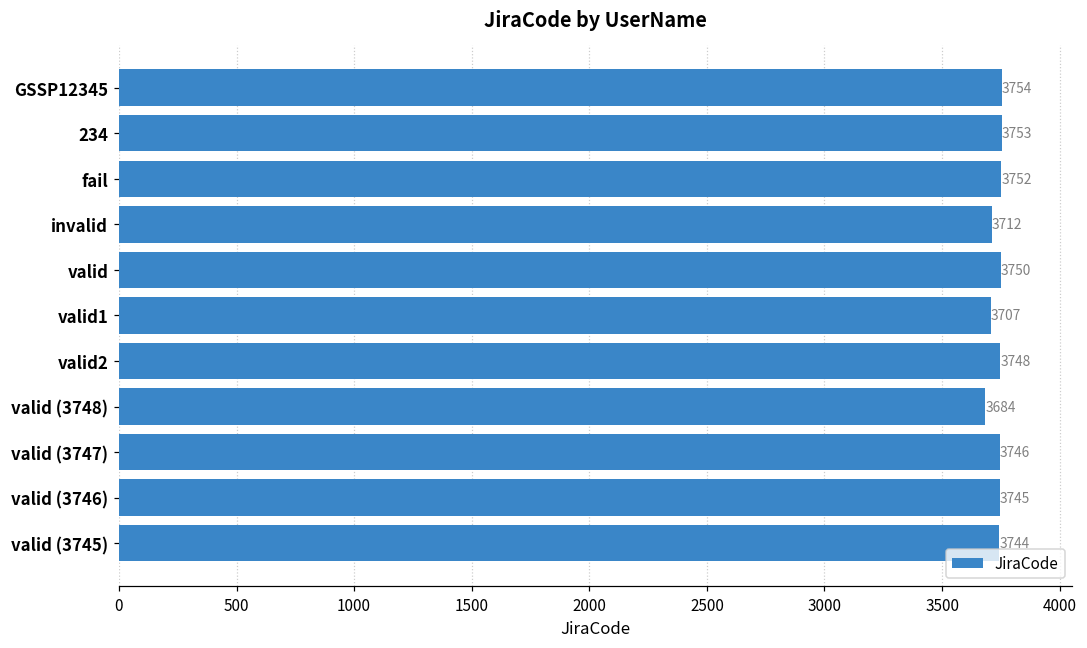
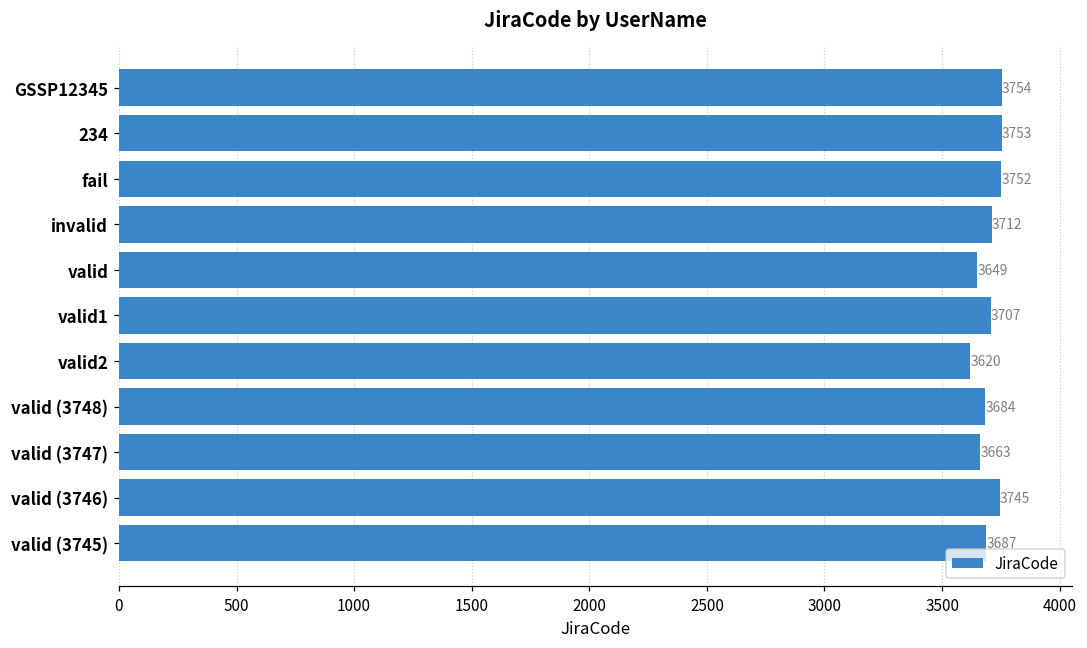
valid: 3750 -> 3649
valid2: 3748 -> 3620
valid (3747): 3746 -> 3663
valid (3745): 3744 -> 3687
